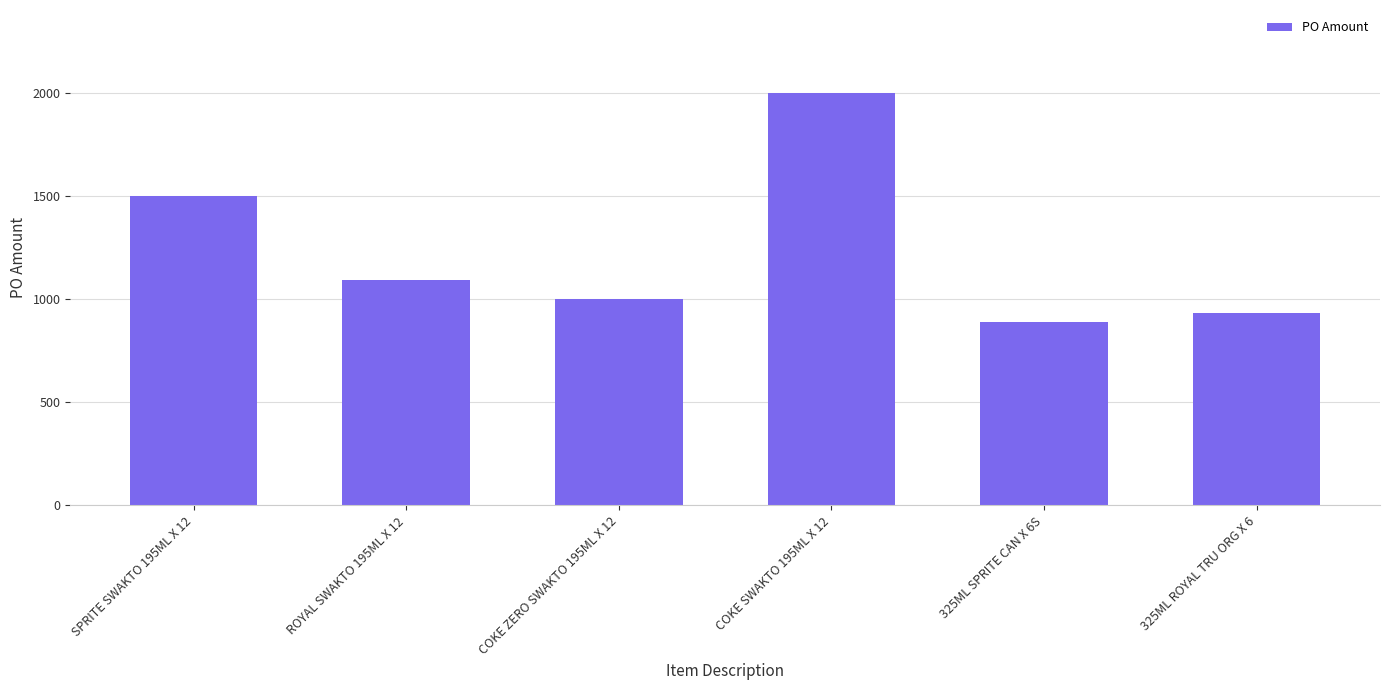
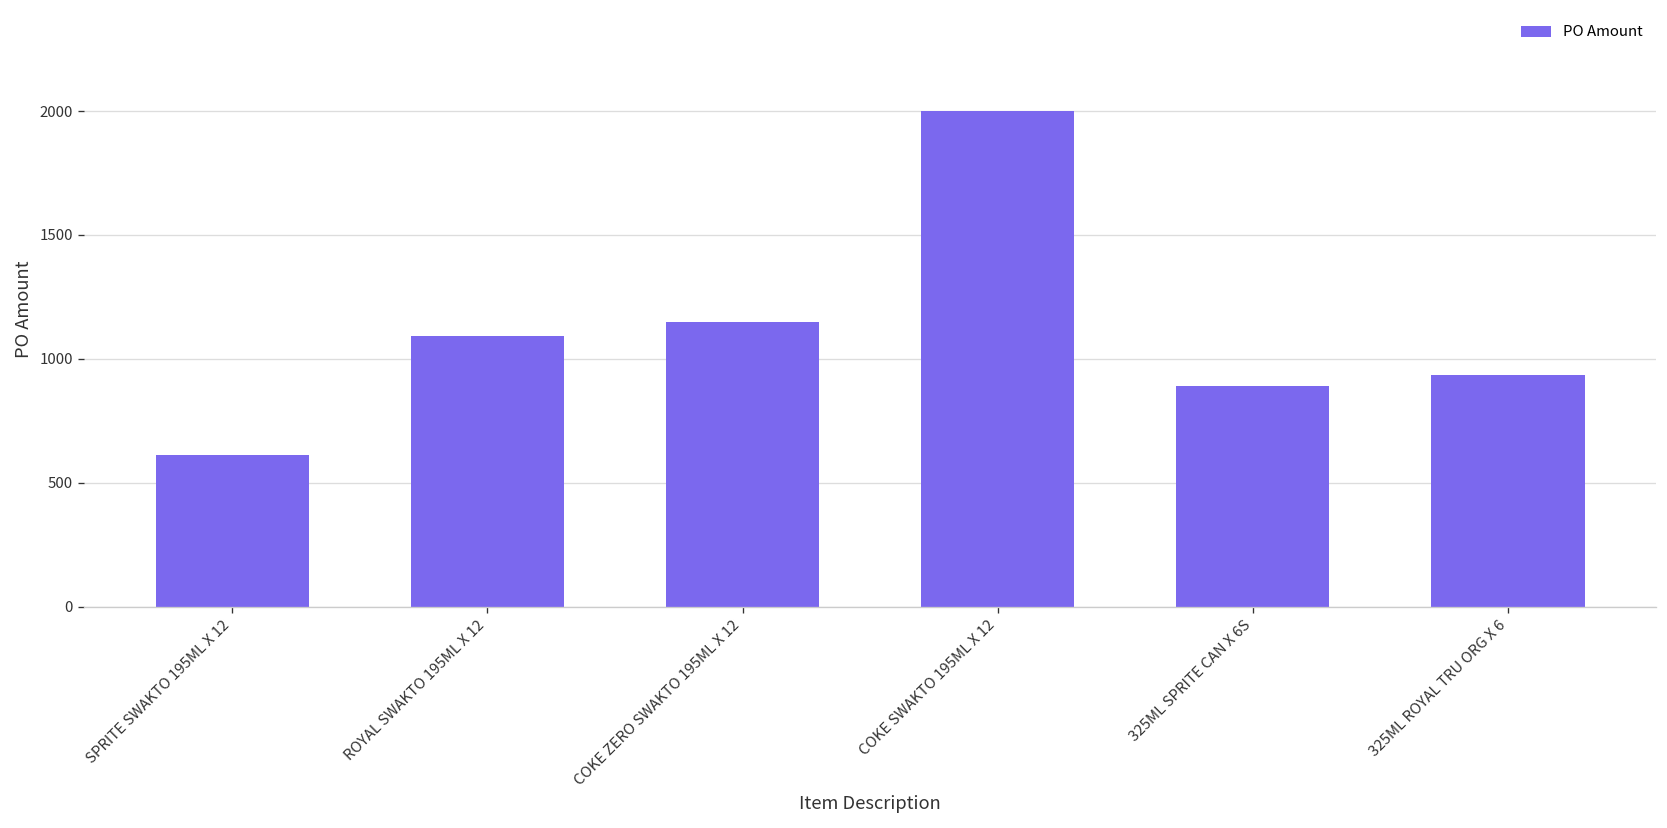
SPRITE SWAKTO 195ML X 12: 1500 -> 610
COKE ZERO SWAKTO 195ML X 12: 1000 -> 1150
